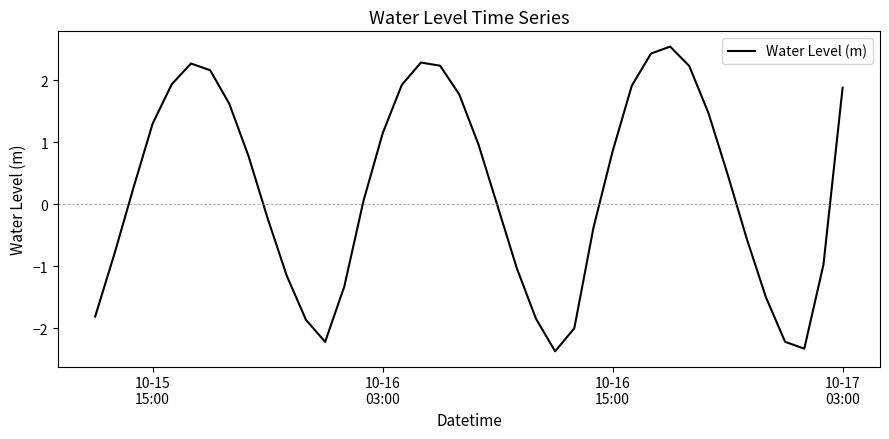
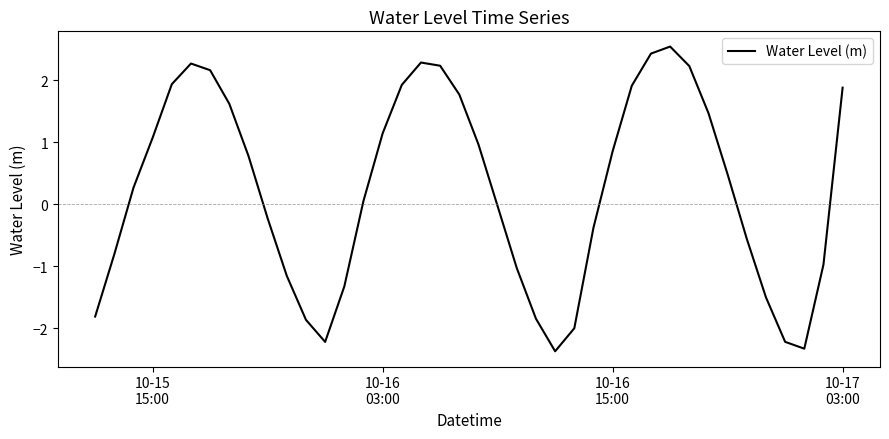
10-15 15:00: 1.3 -> 1.1
